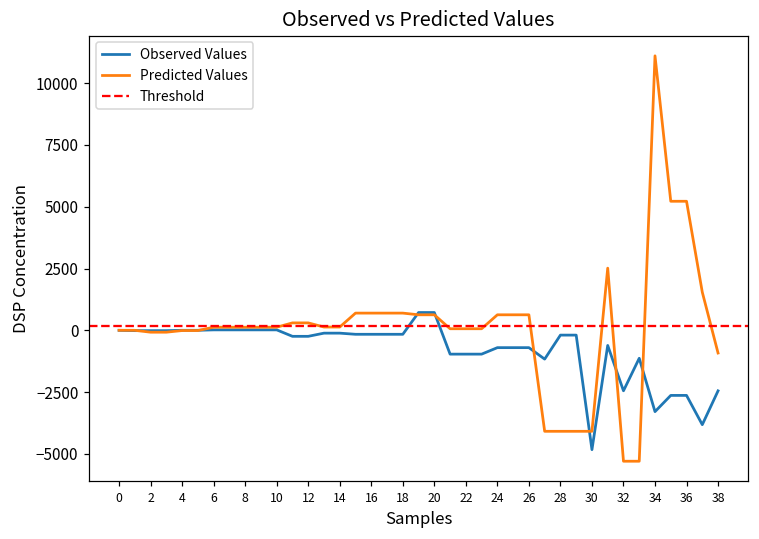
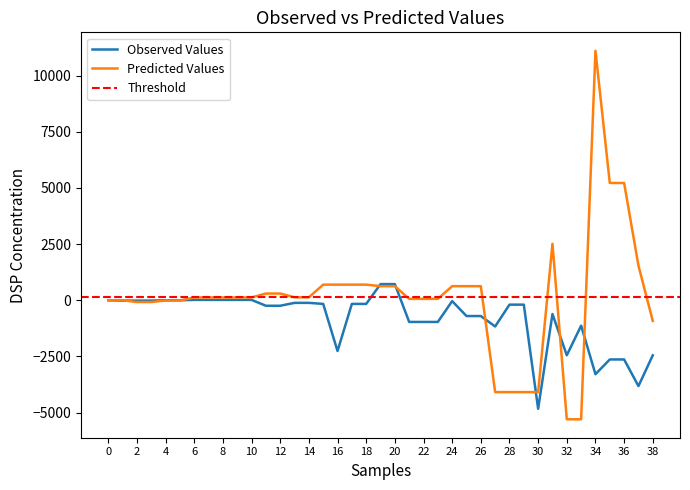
Observed Values, 16: -200 -> -2300
Observed Values, 24: -700 -> 0
